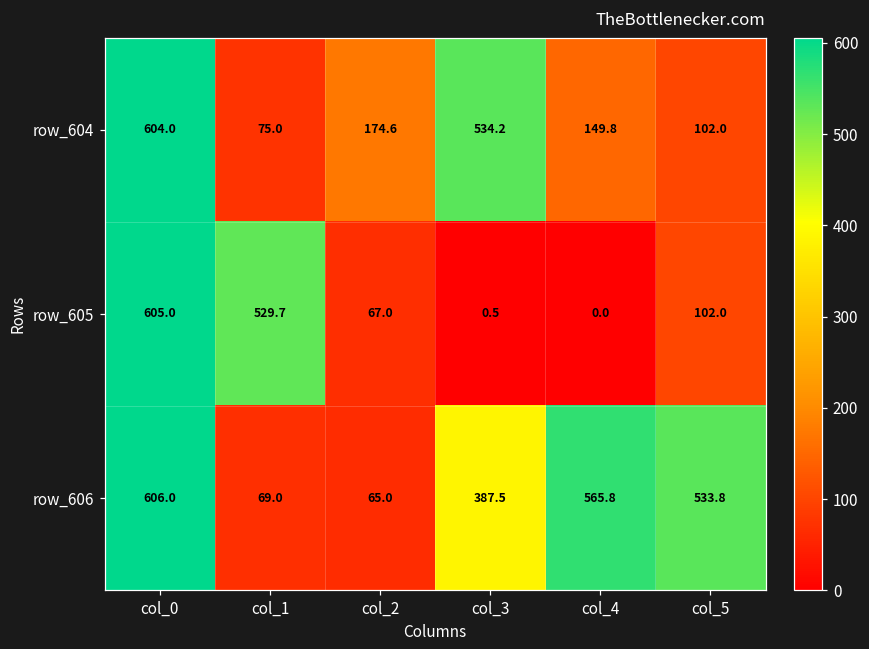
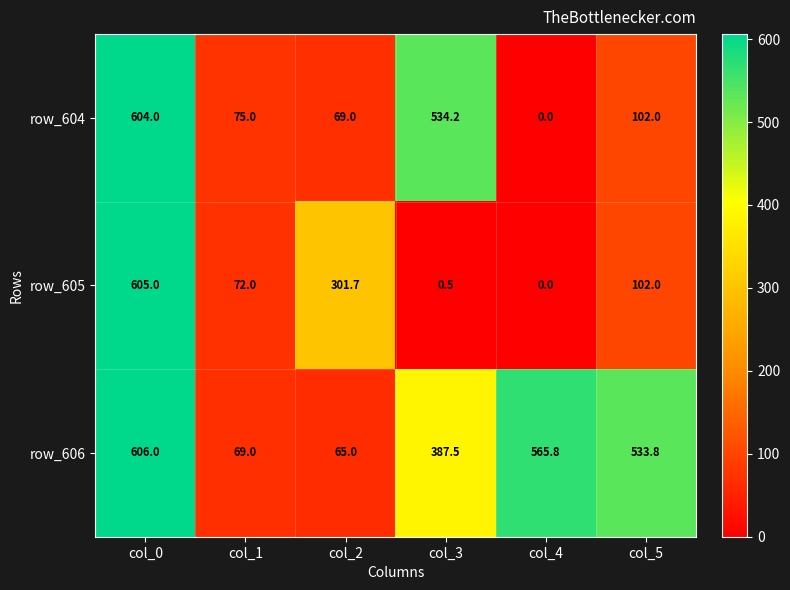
row_604, col_2: 174.6 -> 69.0
row_604, col_4: 149.8 -> 0.0
row_605, col_1: 529.7 -> 72.0
row_605, col_2: 67.0 -> 301.7
